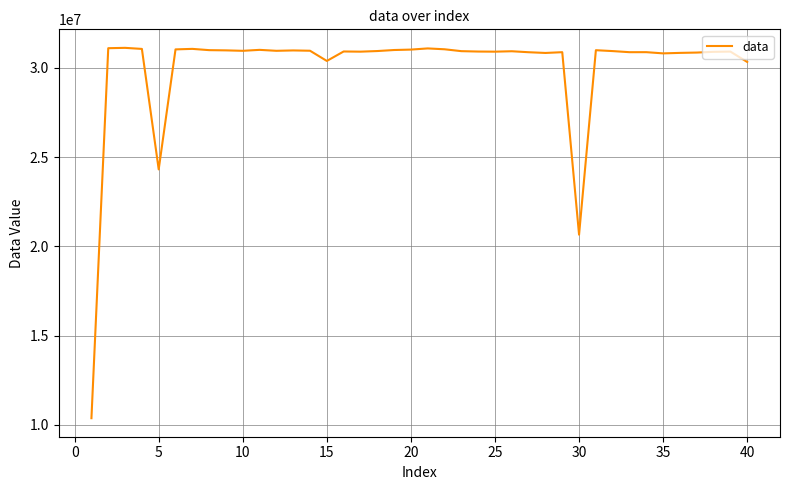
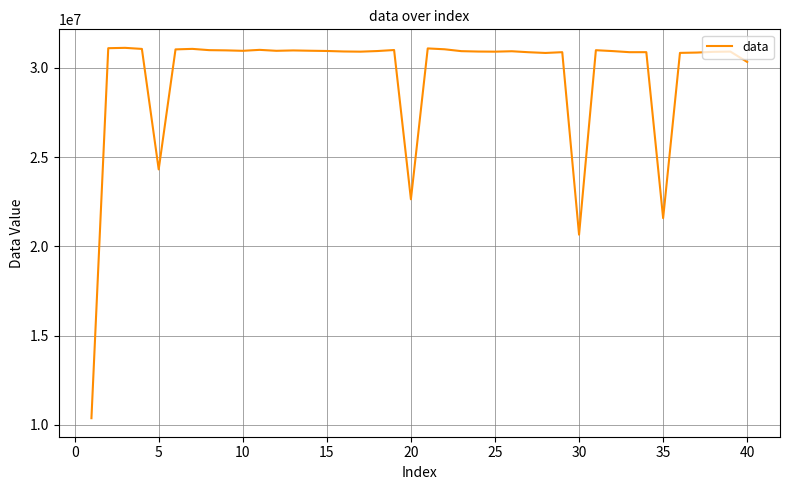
15: 30400000 -> 31000000
20: 31000000 -> 22600000
35: 30800000 -> 21600000
